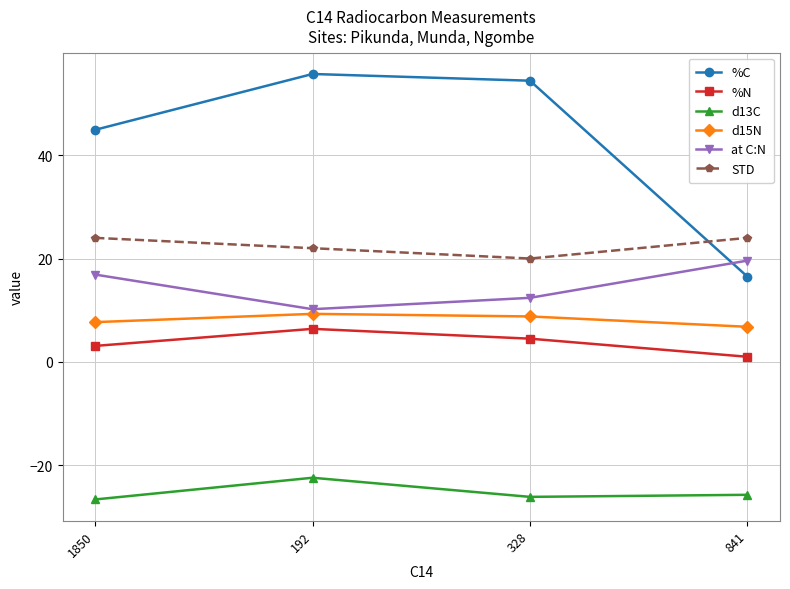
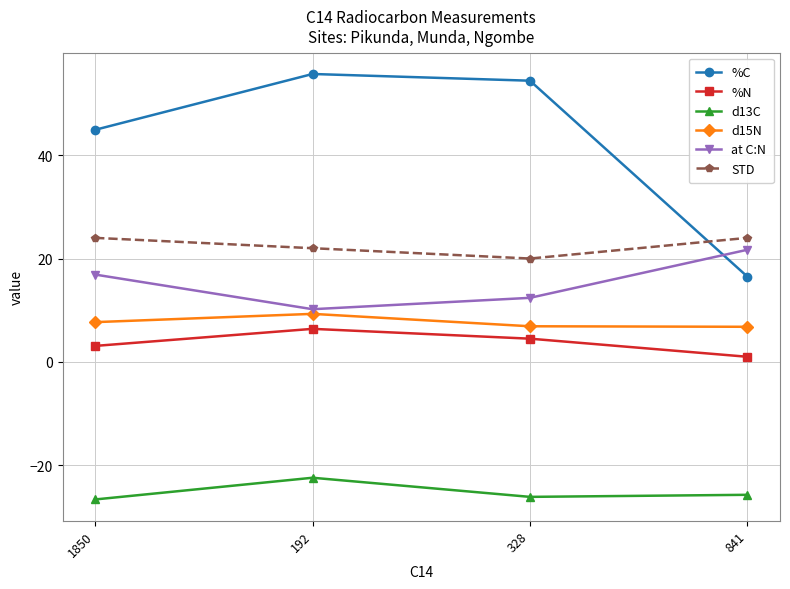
d15N, 328: 9 -> 7
at C:N, 841: 20 -> 22
